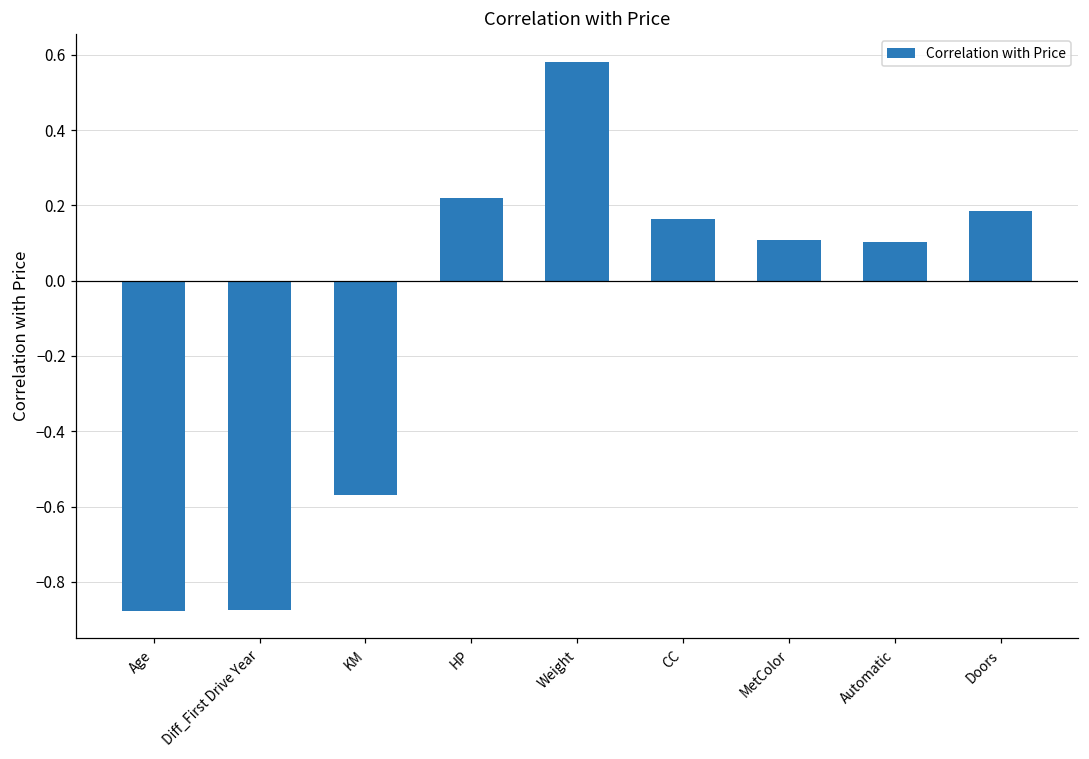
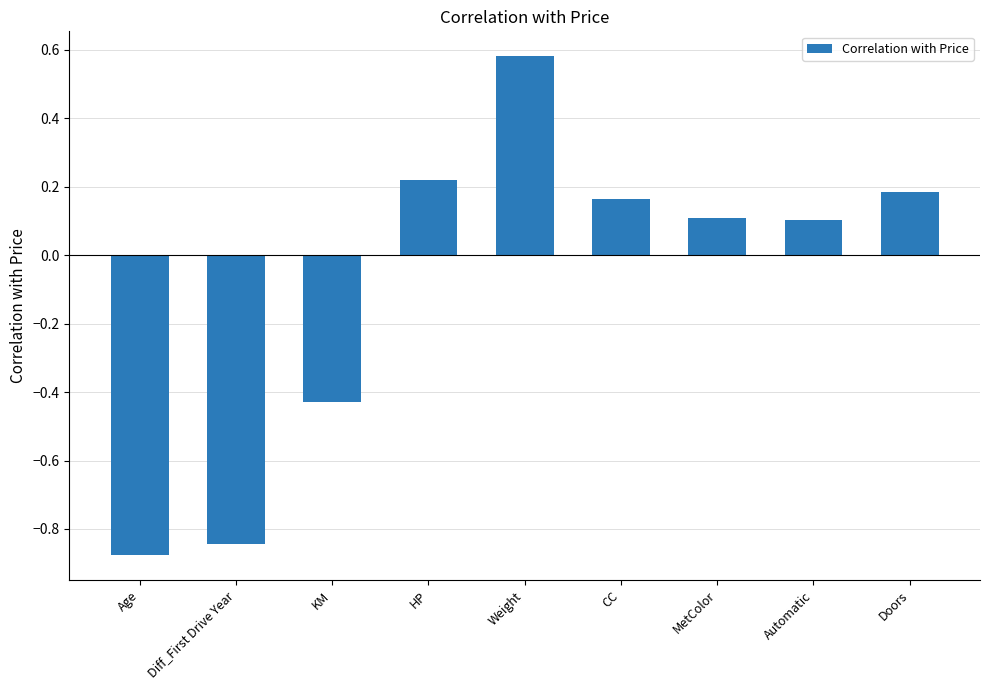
Diff_First Drive Year: -0.87 -> -0.85
KM: -0.57 -> -0.43
